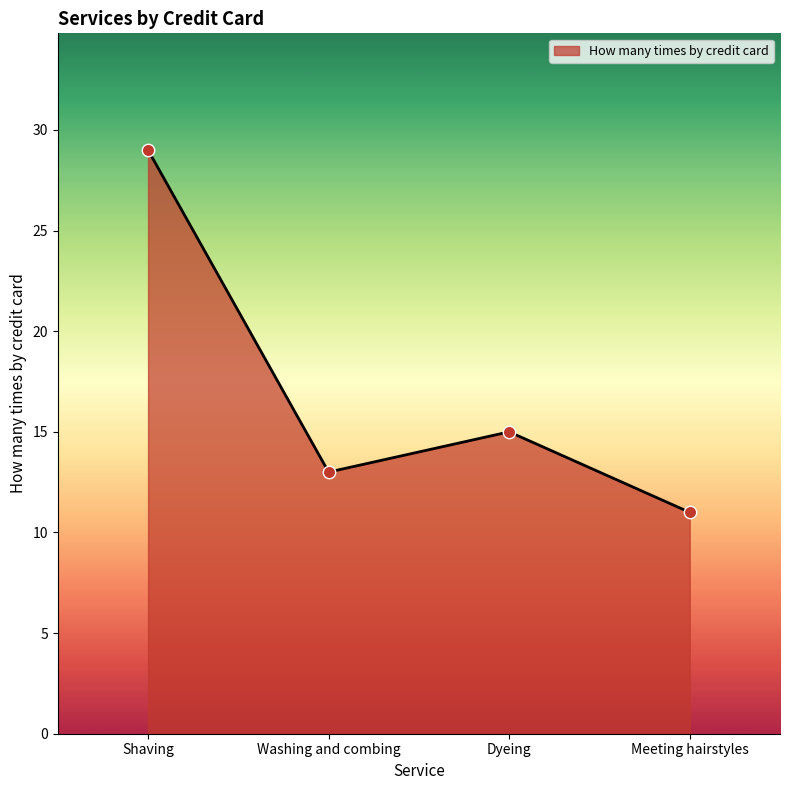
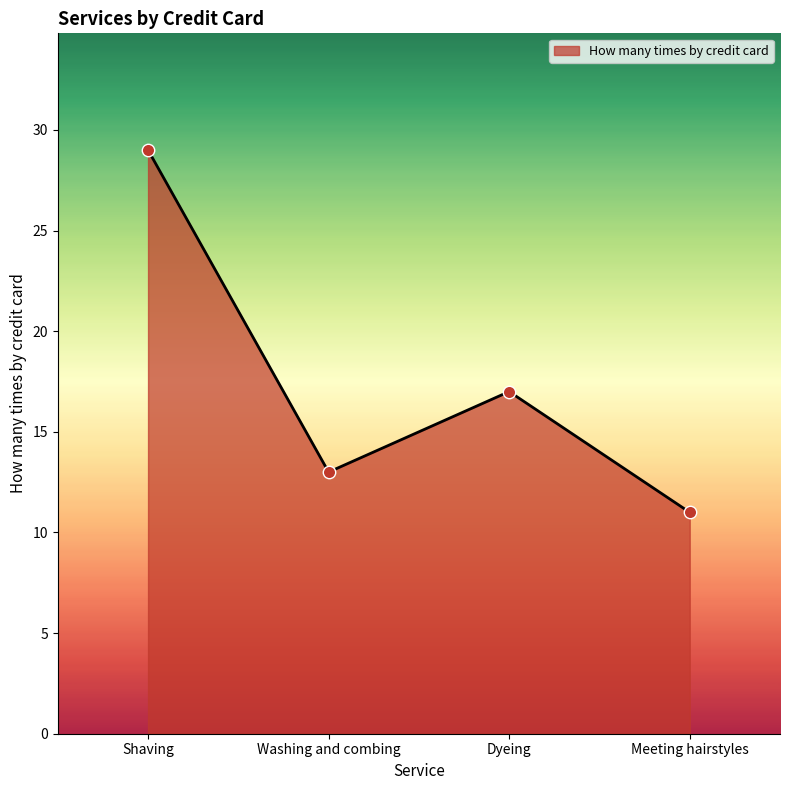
Dyeing: 15 -> 17
